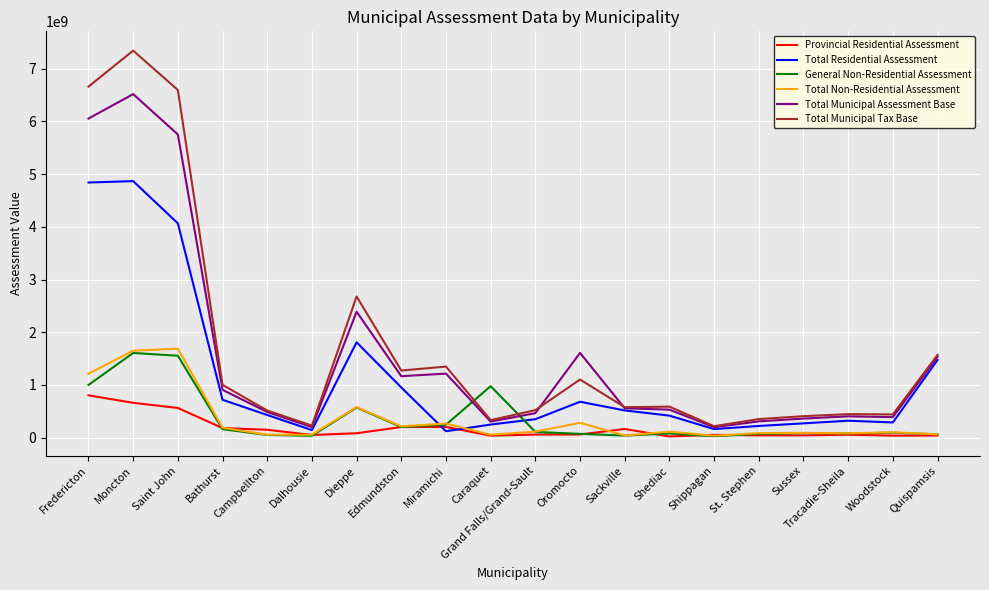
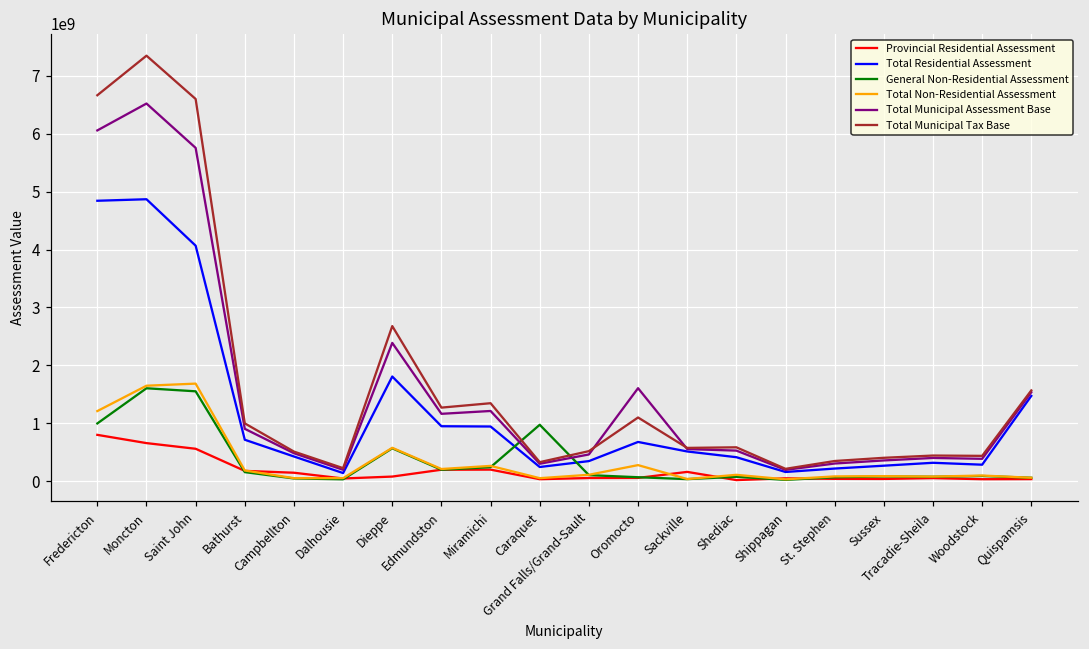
Total Residential Assessment, Miramichi: 100000000 -> 900000000
